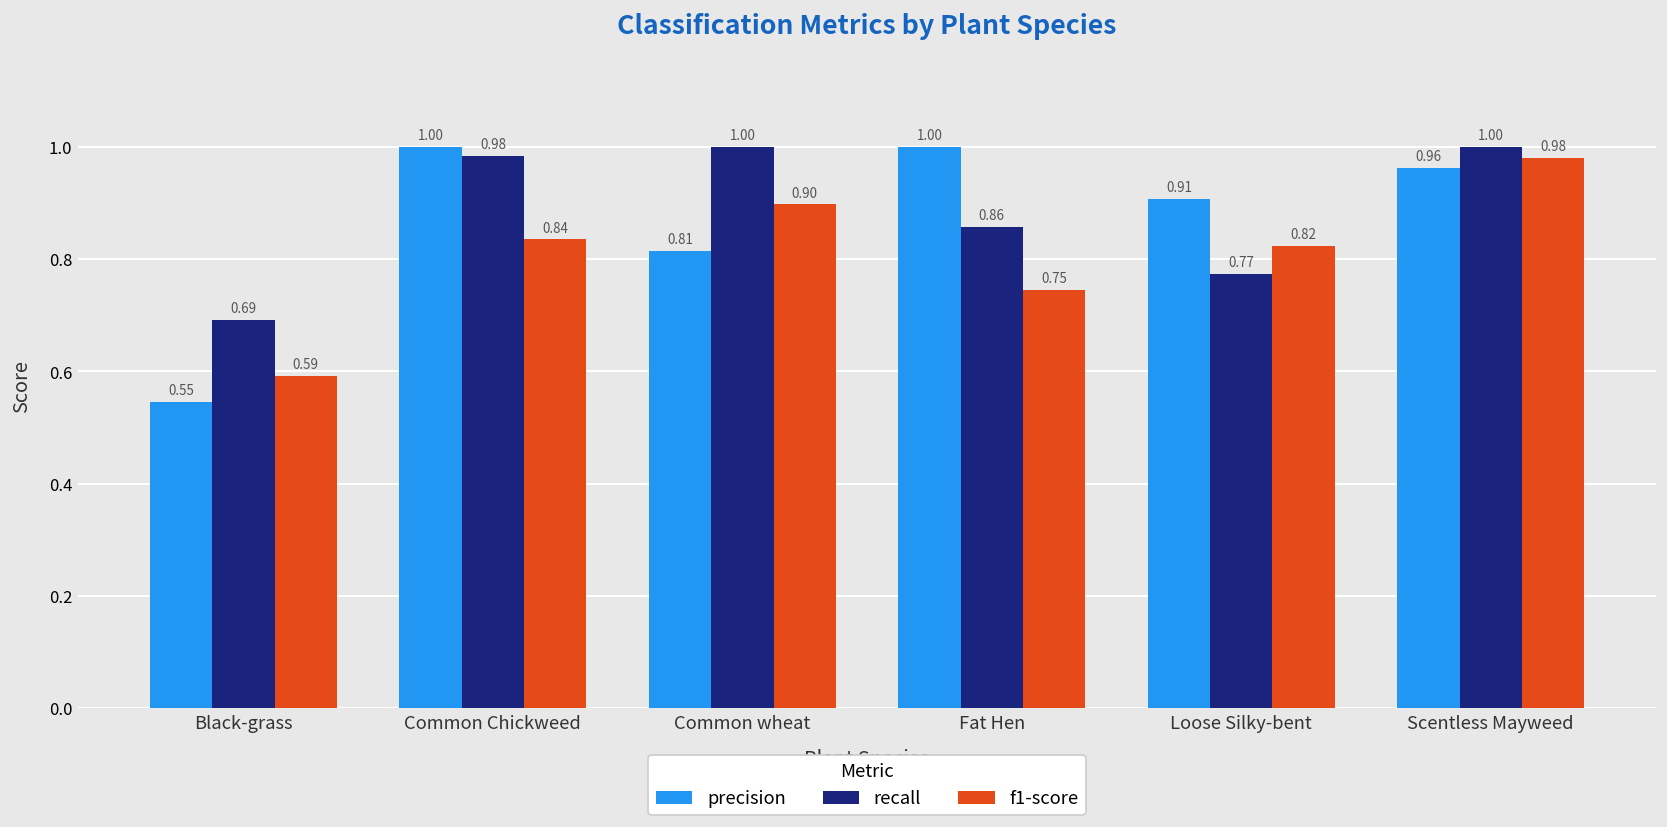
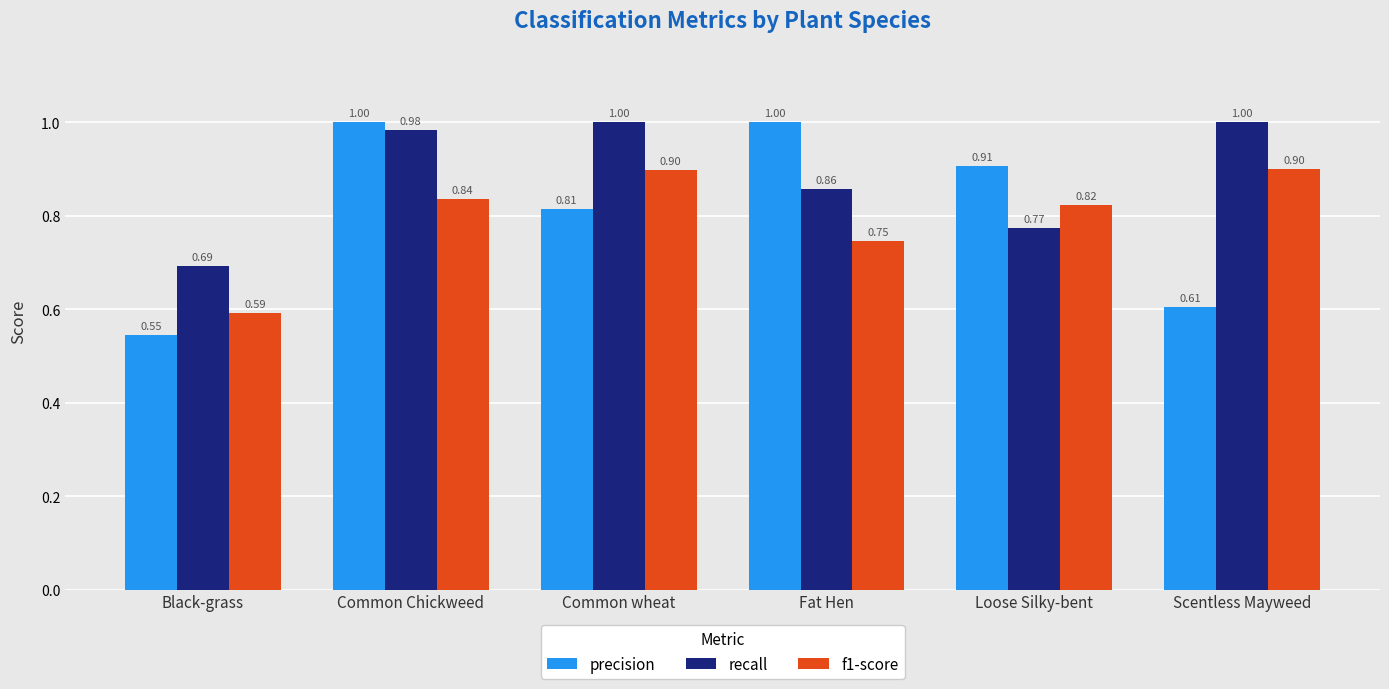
precision, Scentless Mayweed: 0.96 -> 0.61
f1-score, Scentless Mayweed: 0.98 -> 0.90
